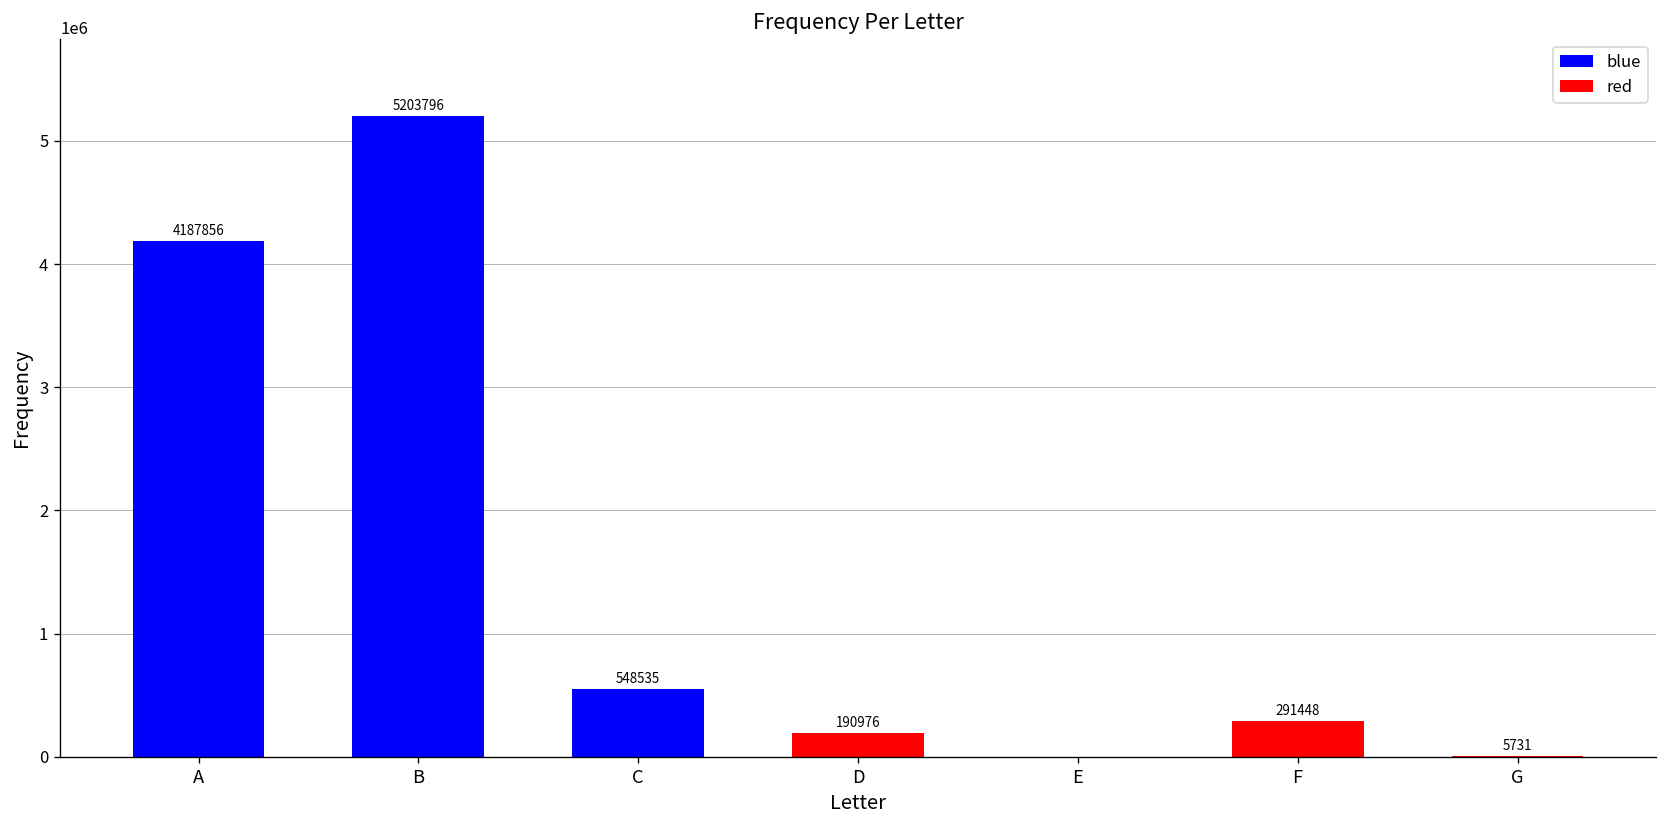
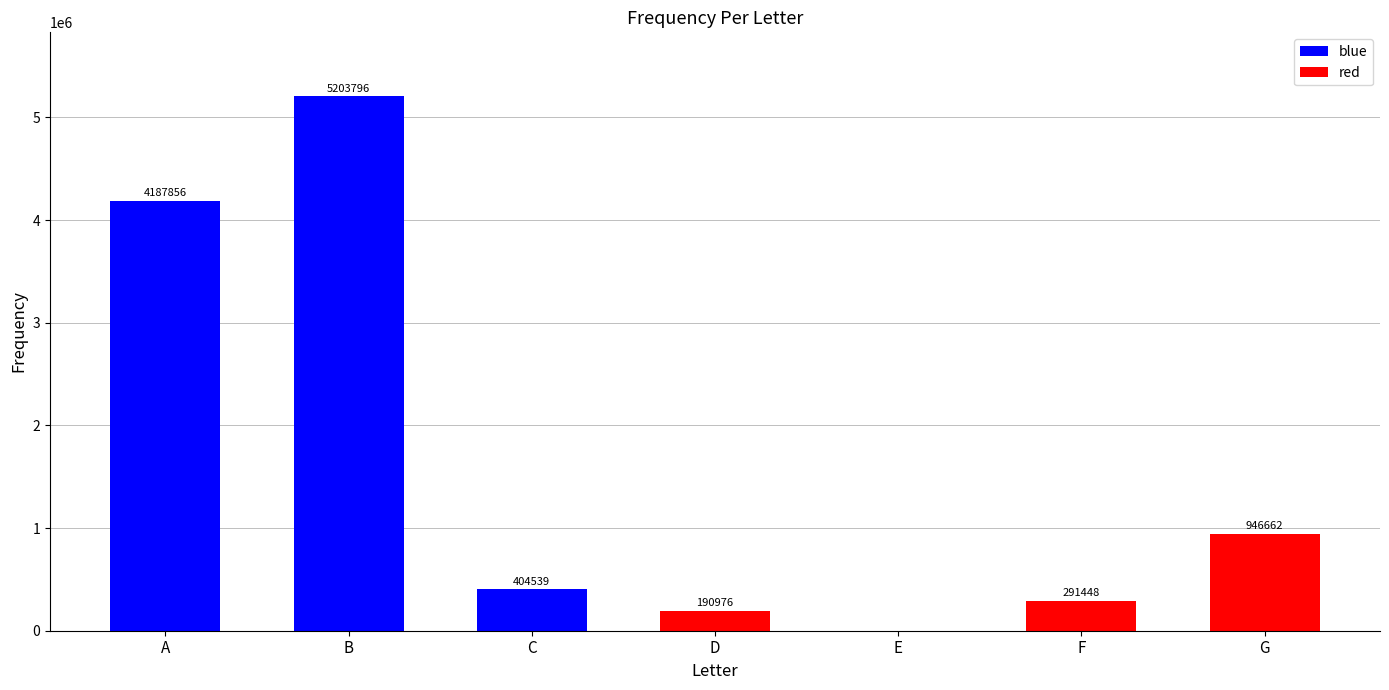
C: 548535 -> 404539
G: 5731 -> 946662
